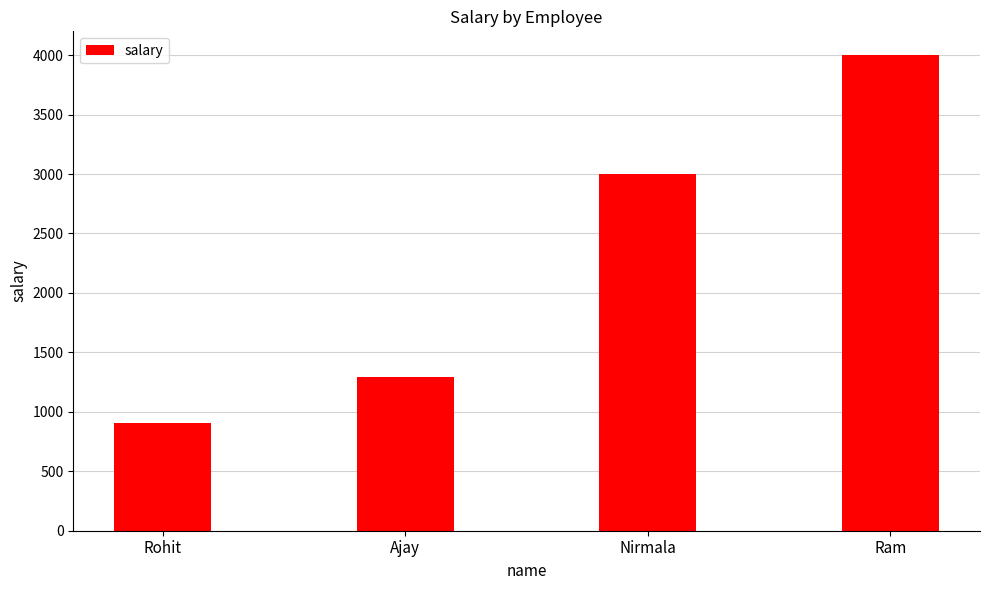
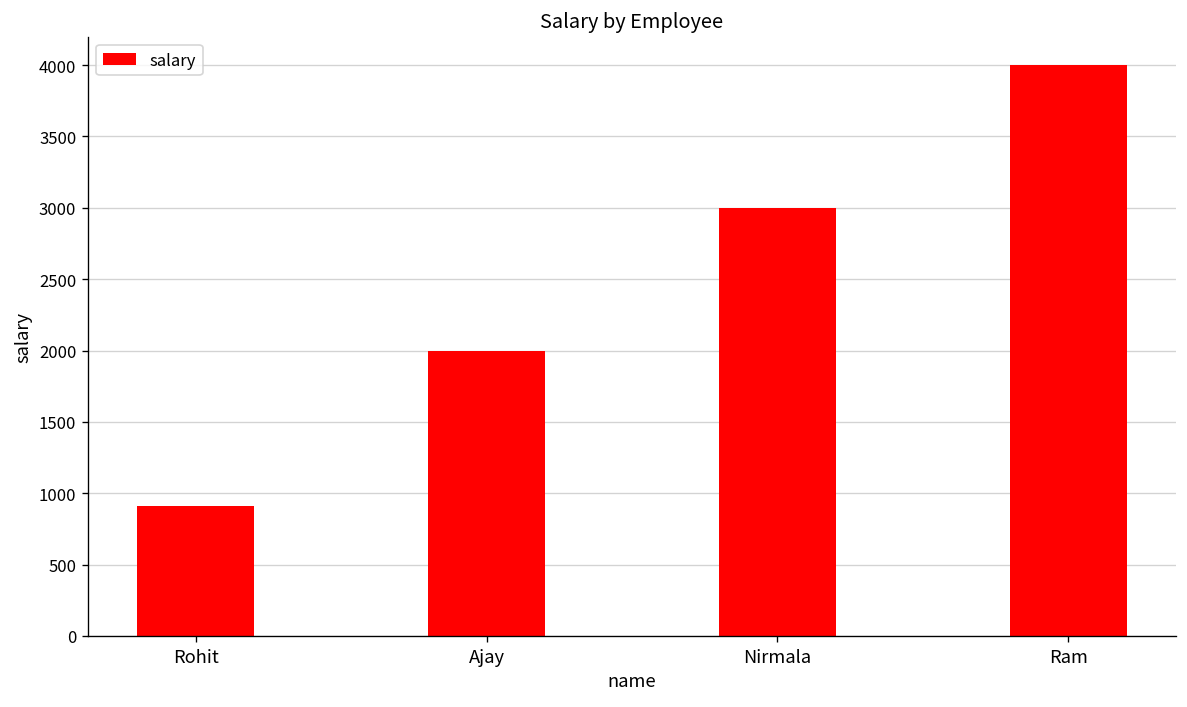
Ajay: 1300 -> 2000
